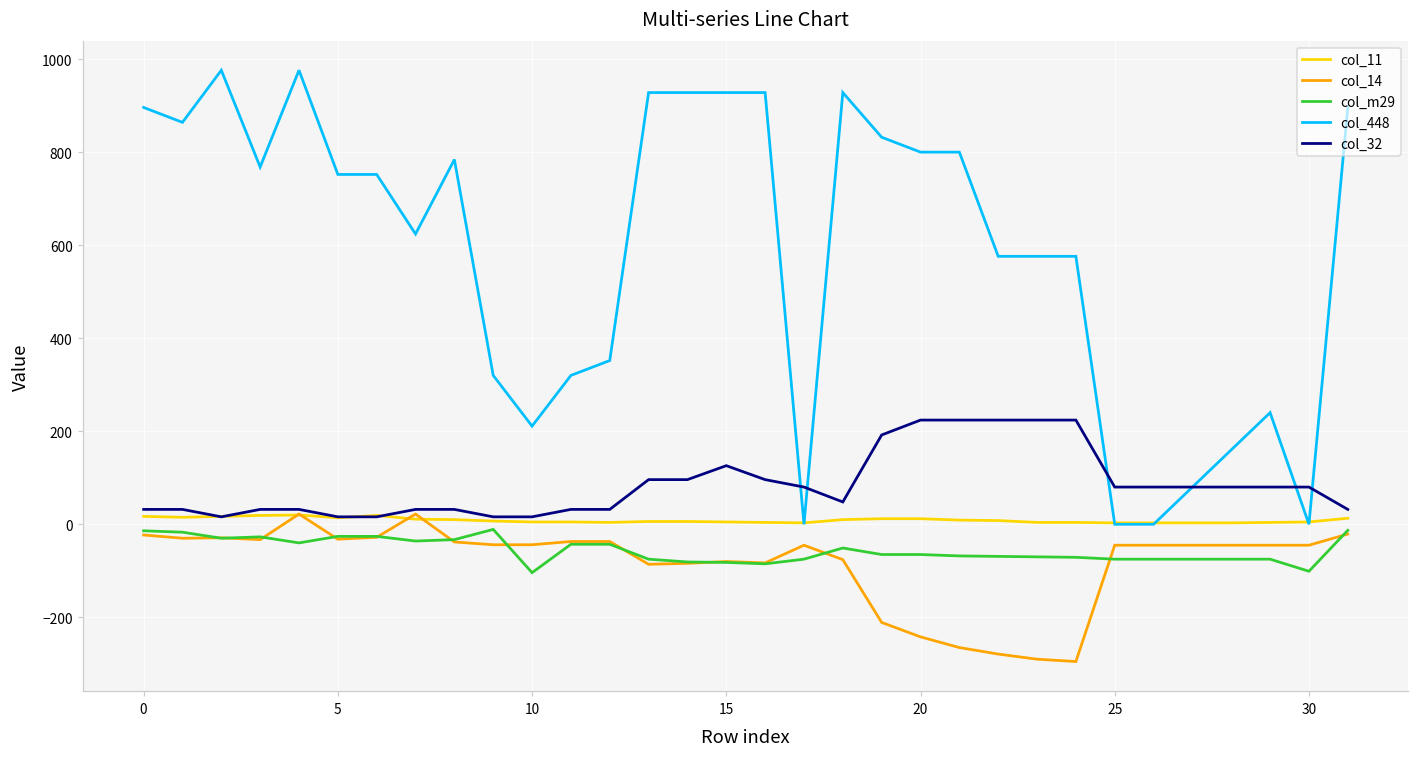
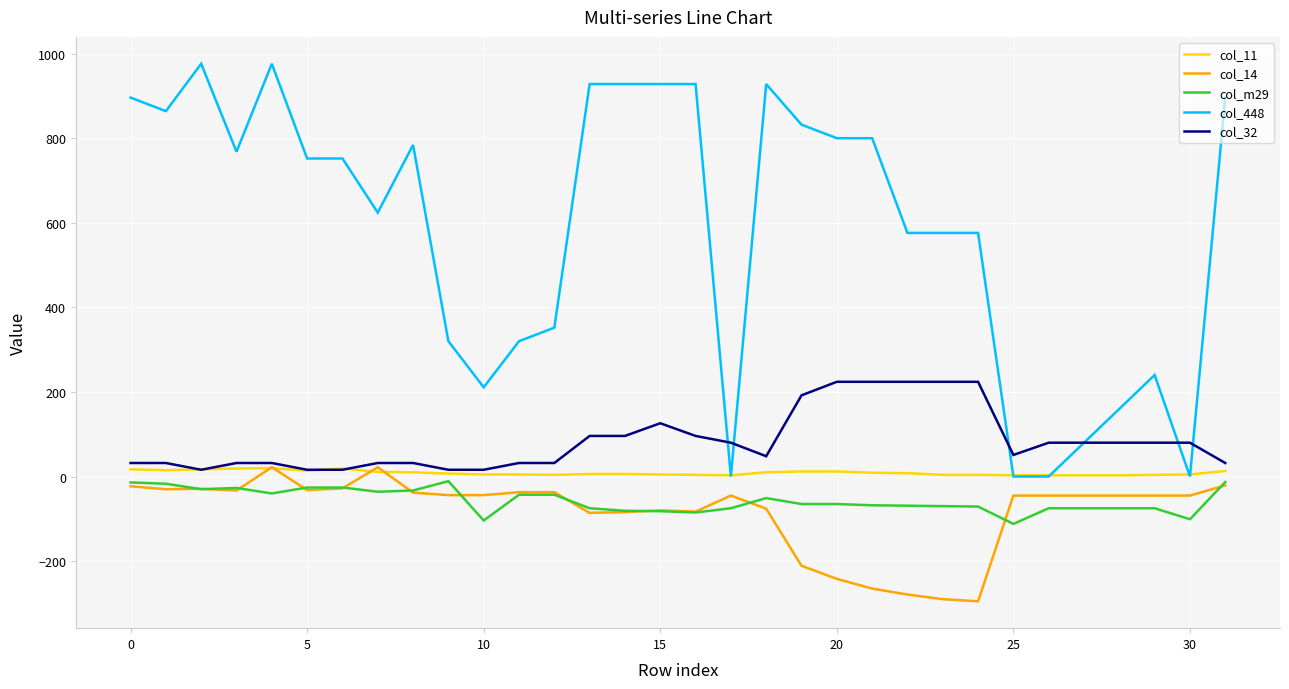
col_m29, 25: -80 -> -110
col_32, 25: 80 -> 50
